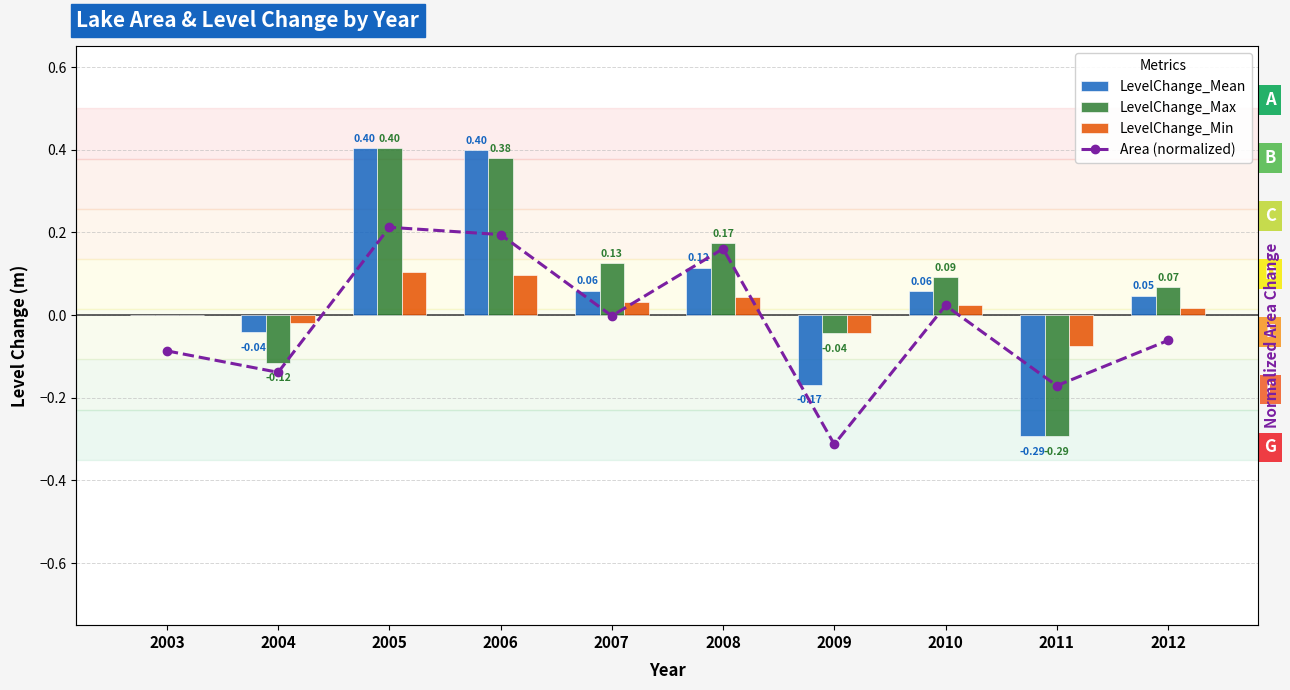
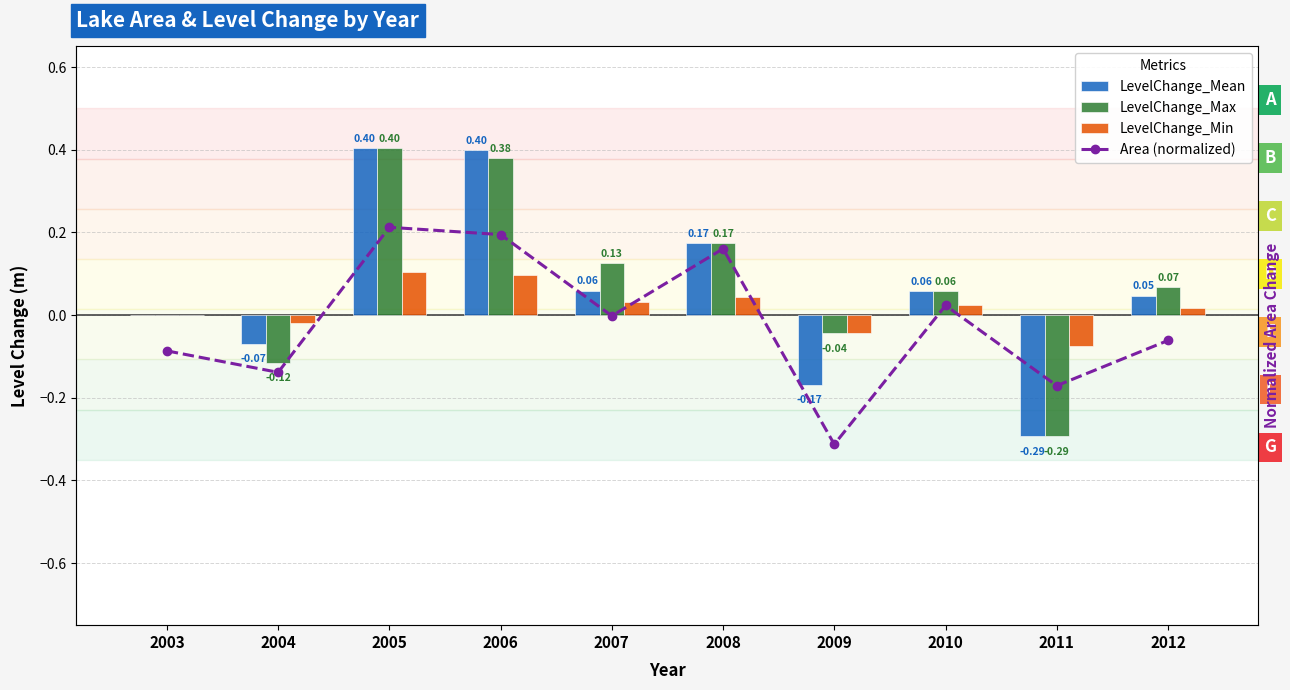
LevelChange_Mean, 2004: -0.04 -> -0.07
LevelChange_Mean, 2008: 0.12 -> 0.17
LevelChange_Max, 2010: 0.09 -> 0.06
